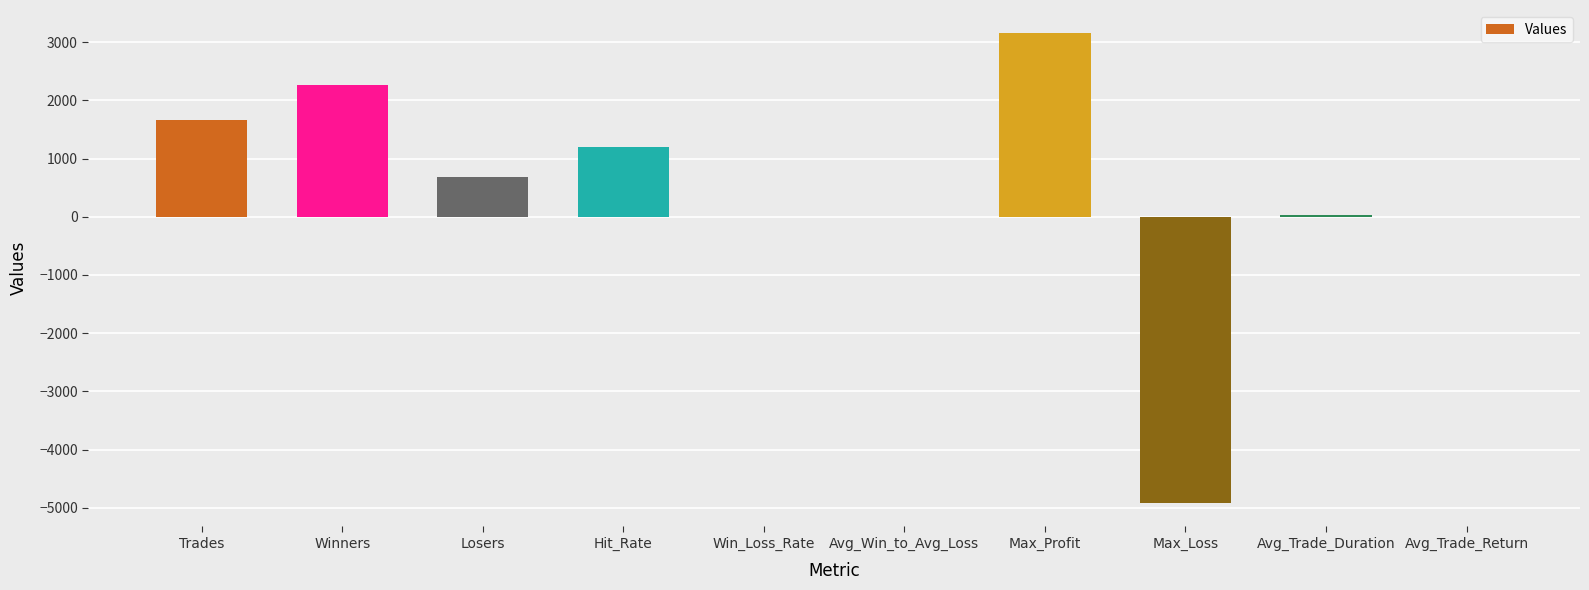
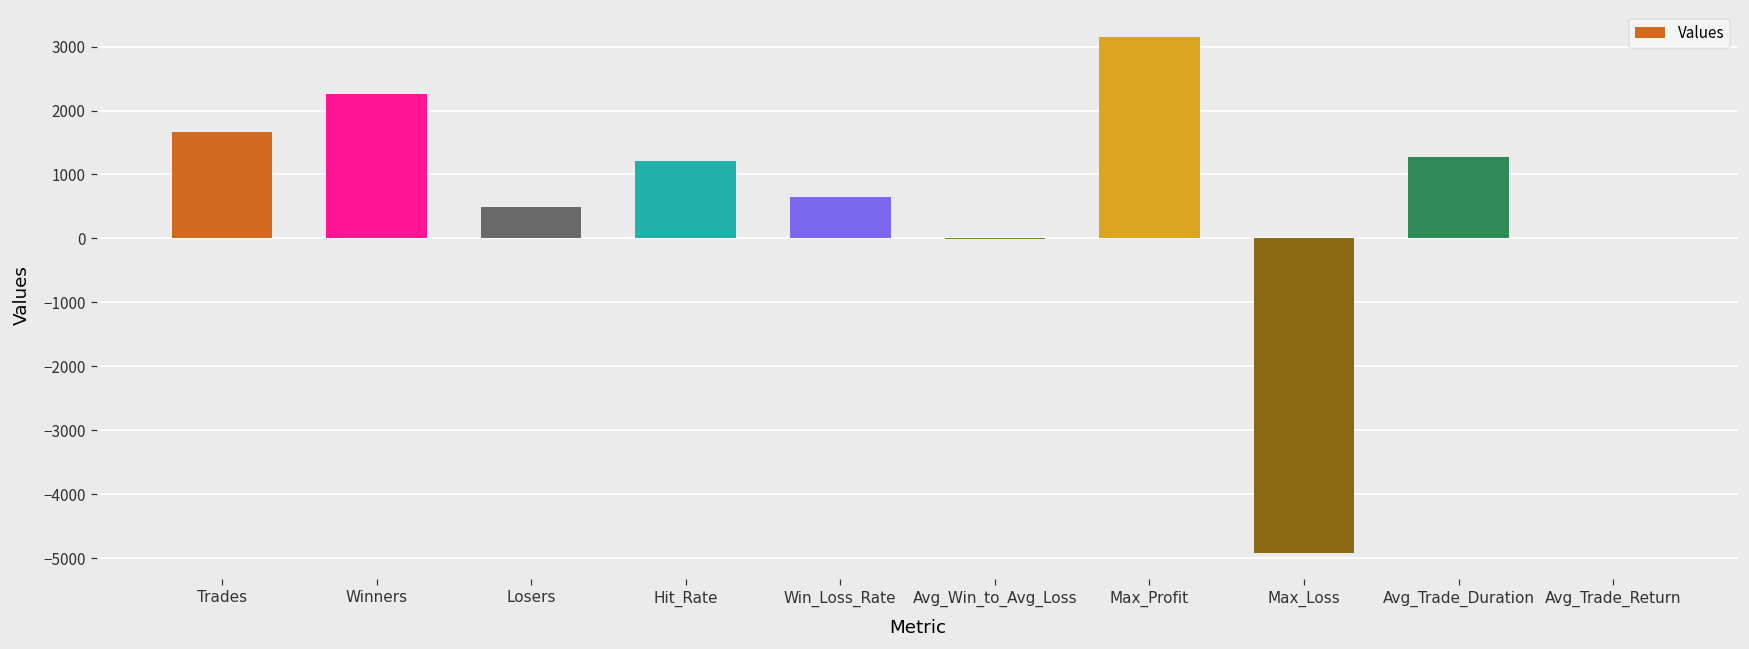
Losers: 700 -> 500
Win_Loss_Rate: 0 -> 700
Avg_Trade_Duration: 0 -> 1300
